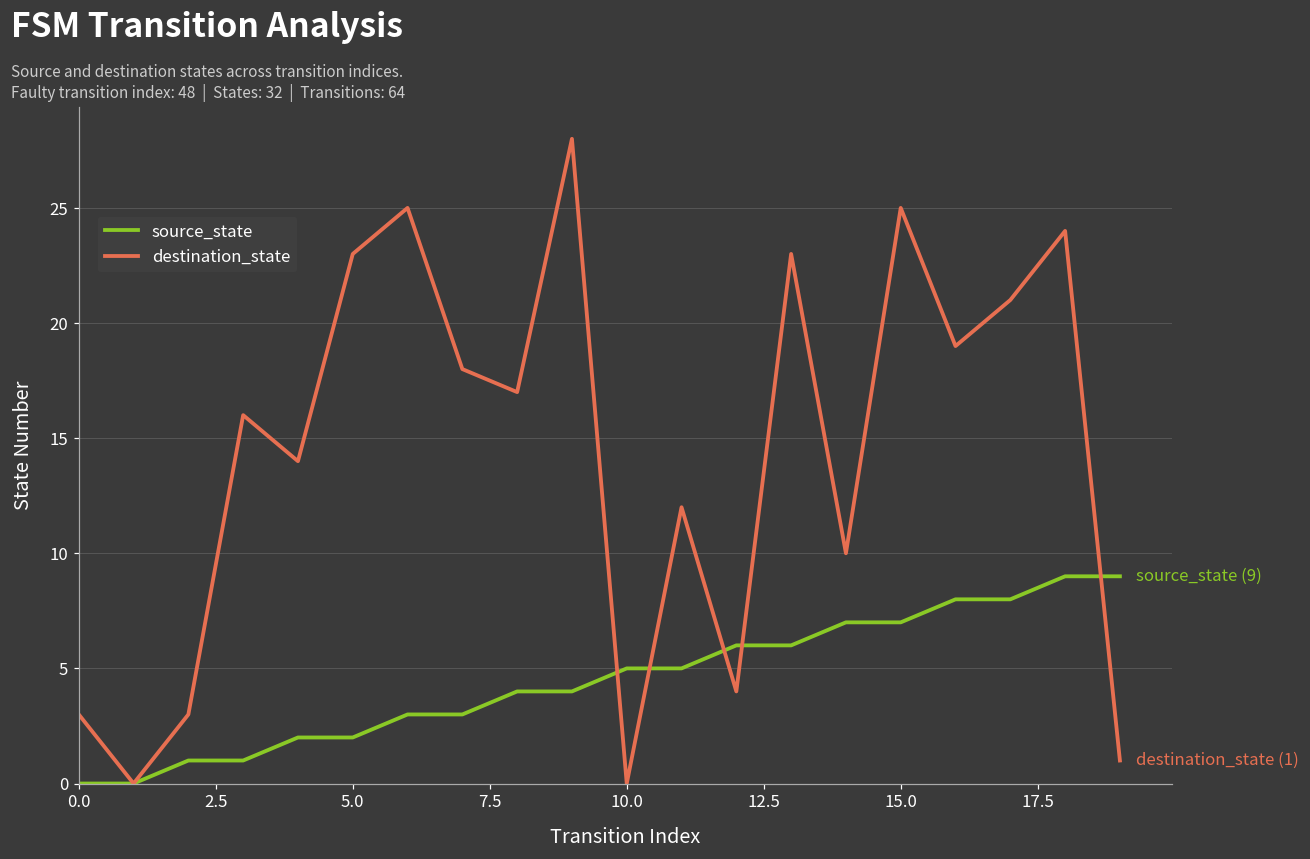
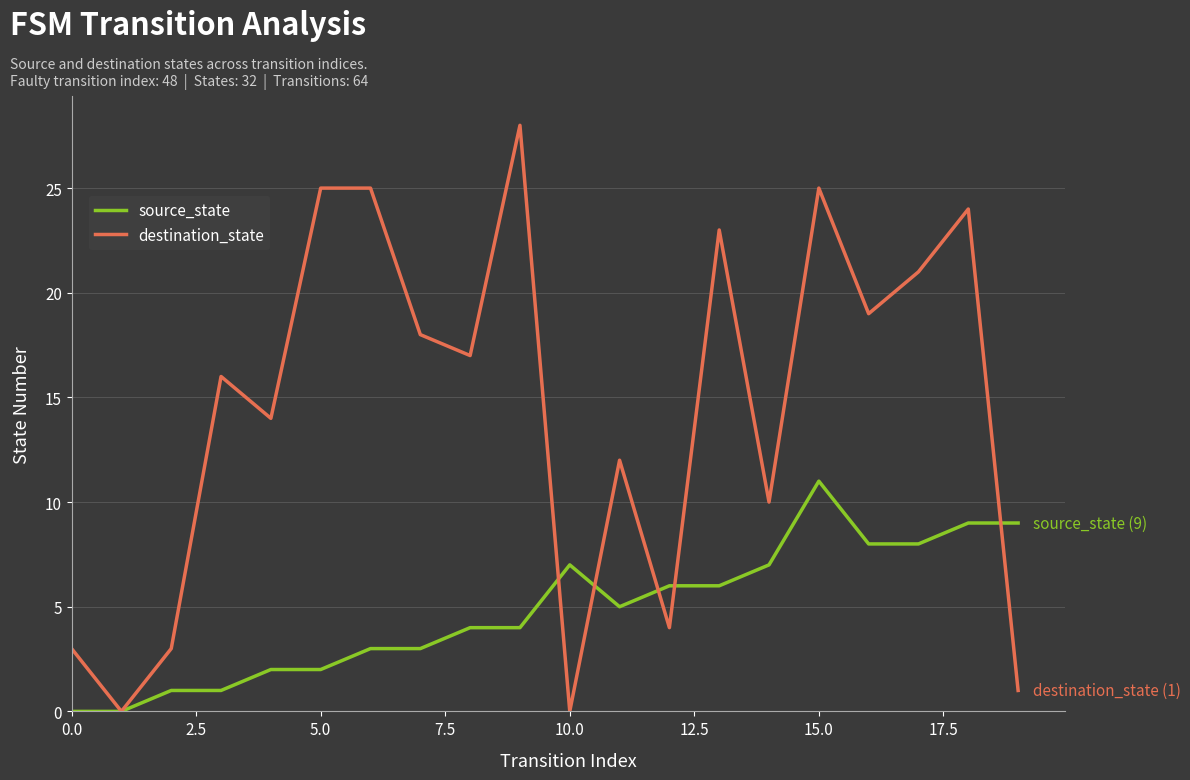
destination_state, 5.0: 23 -> 25
source_state, 10.0: 5 -> 7
source_state, 15.0: 7 -> 11
